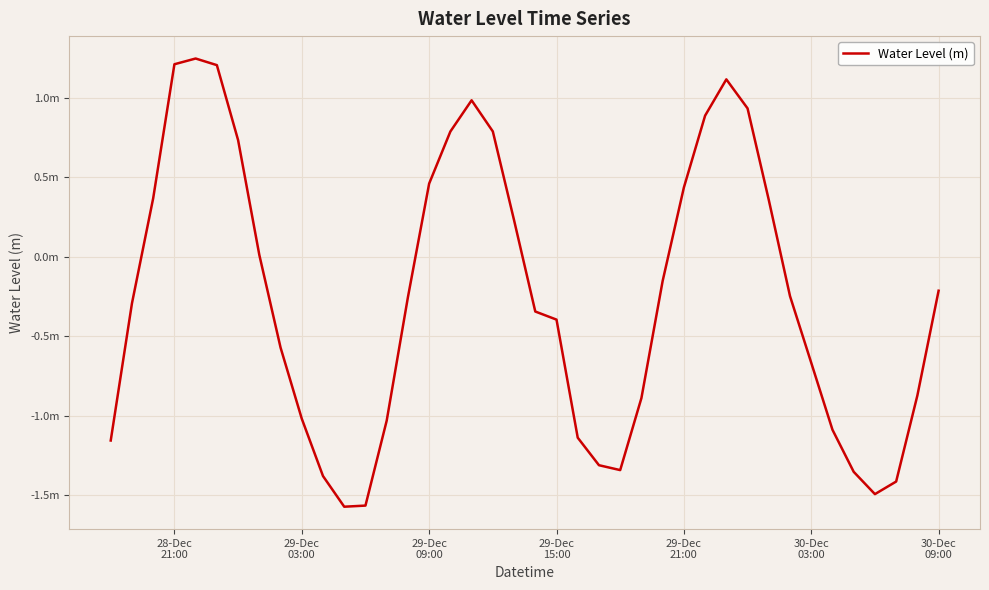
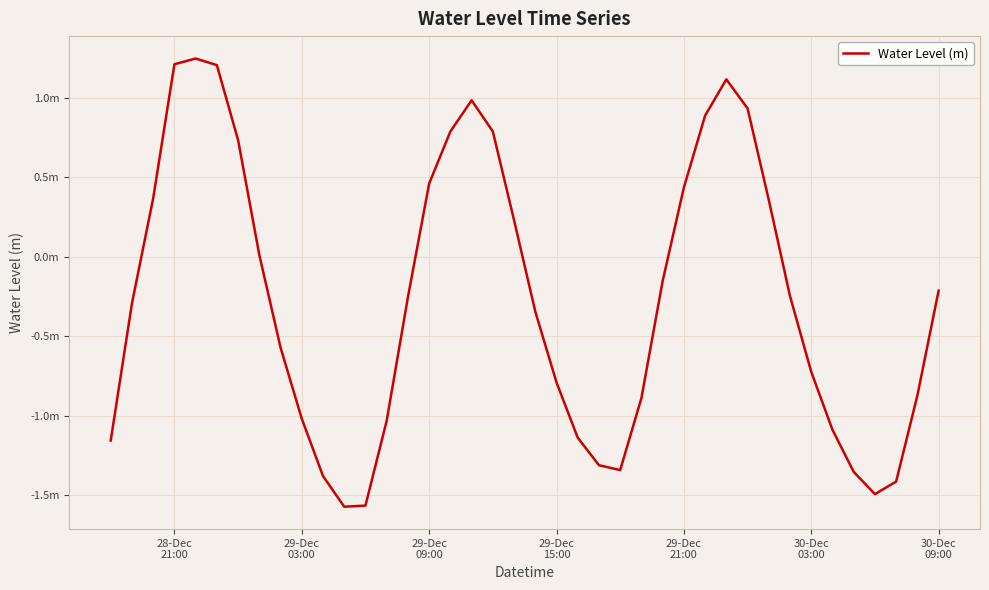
29-Dec 15:00: -0.39m -> -0.79m
30-Dec 03:00: -0.67m -> -0.72m
